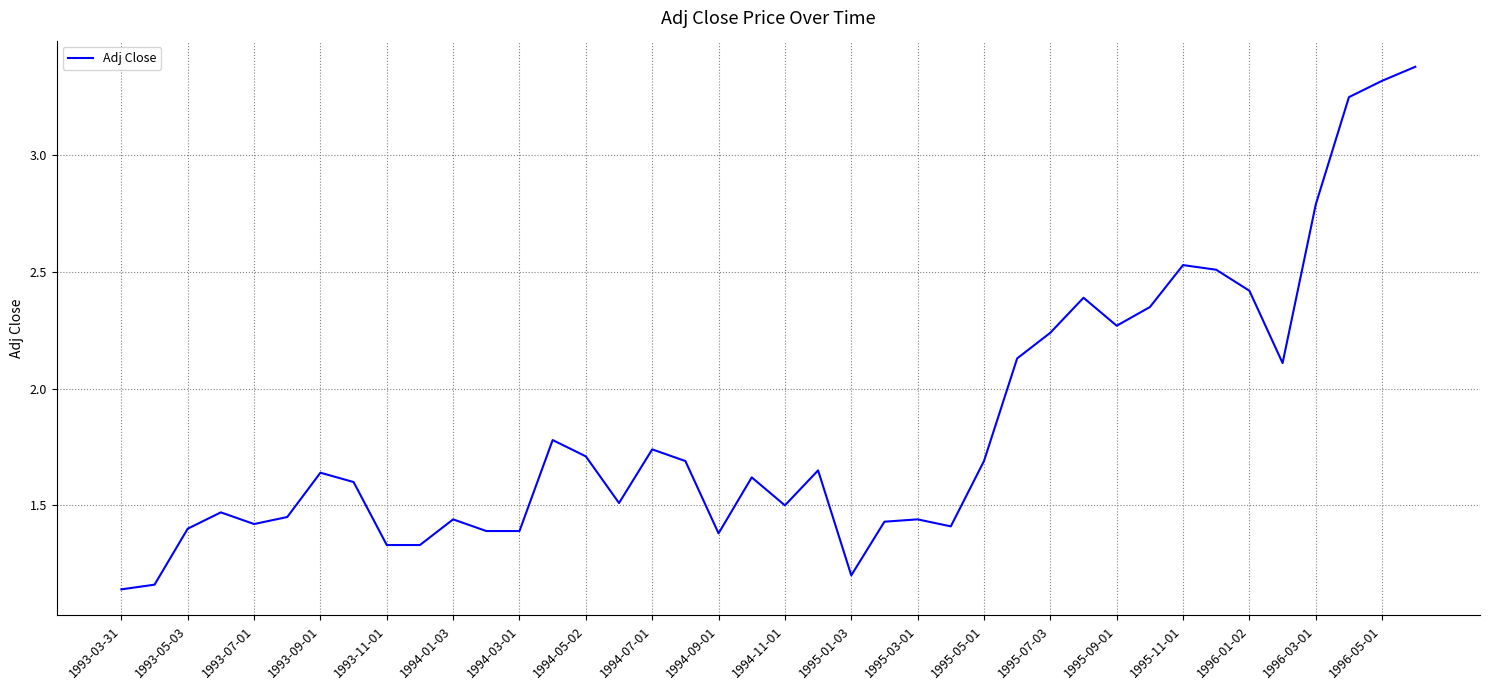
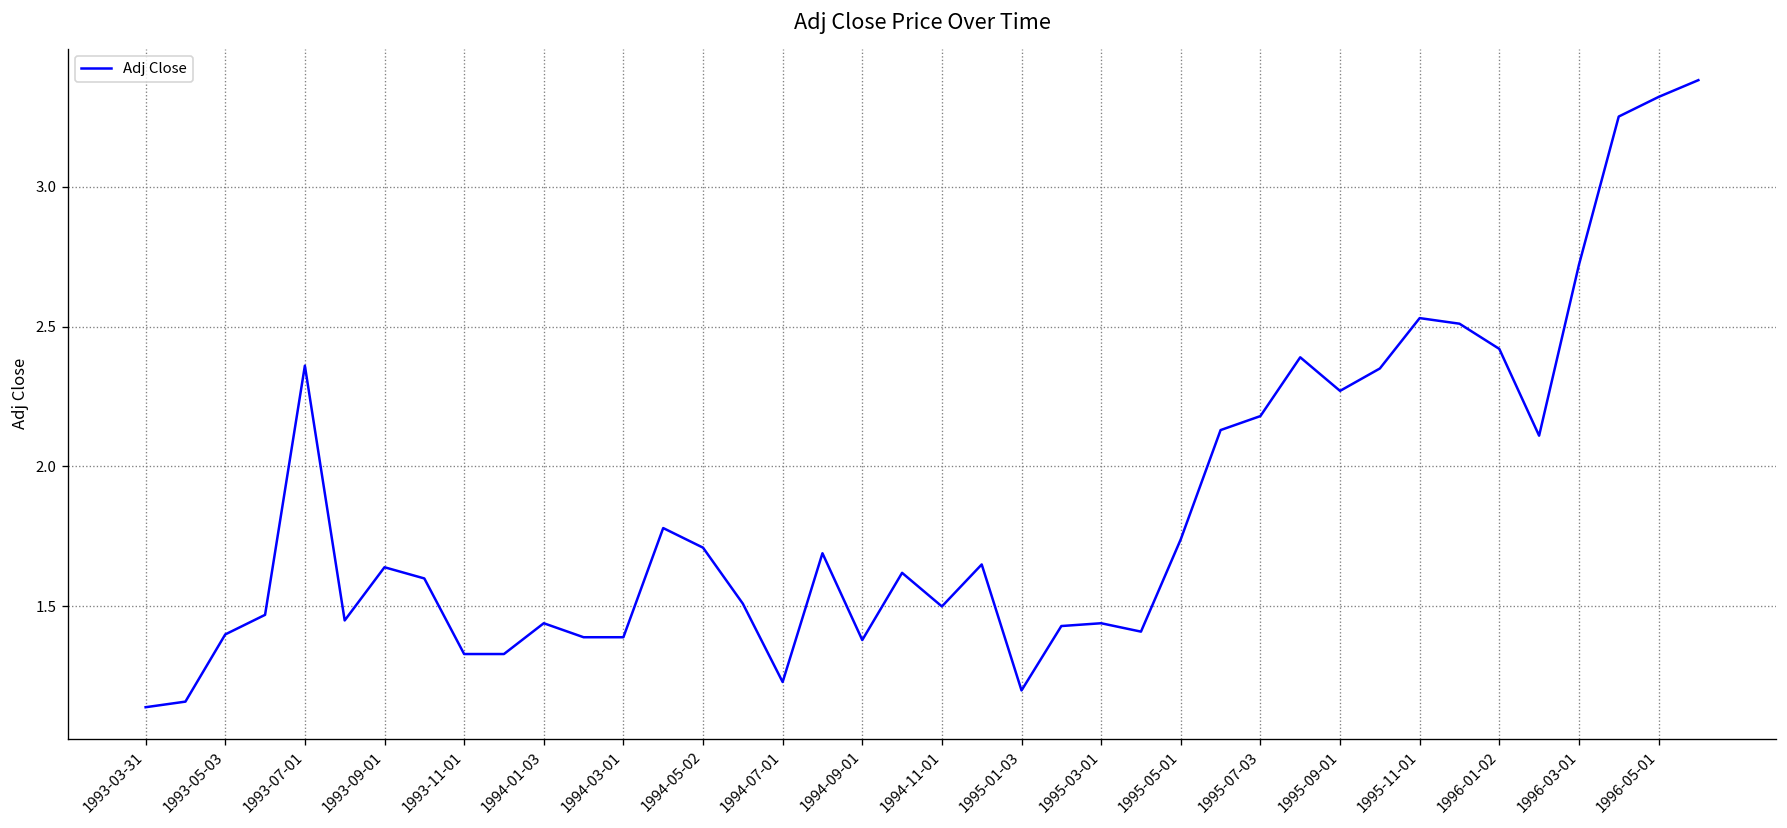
1993-07-01: 1.42 -> 2.36
1994-07-01: 1.74 -> 1.23
1995-05-01: 1.69 -> 1.74
1995-07-03: 2.24 -> 2.18
1996-03-01: 2.79 -> 2.72
